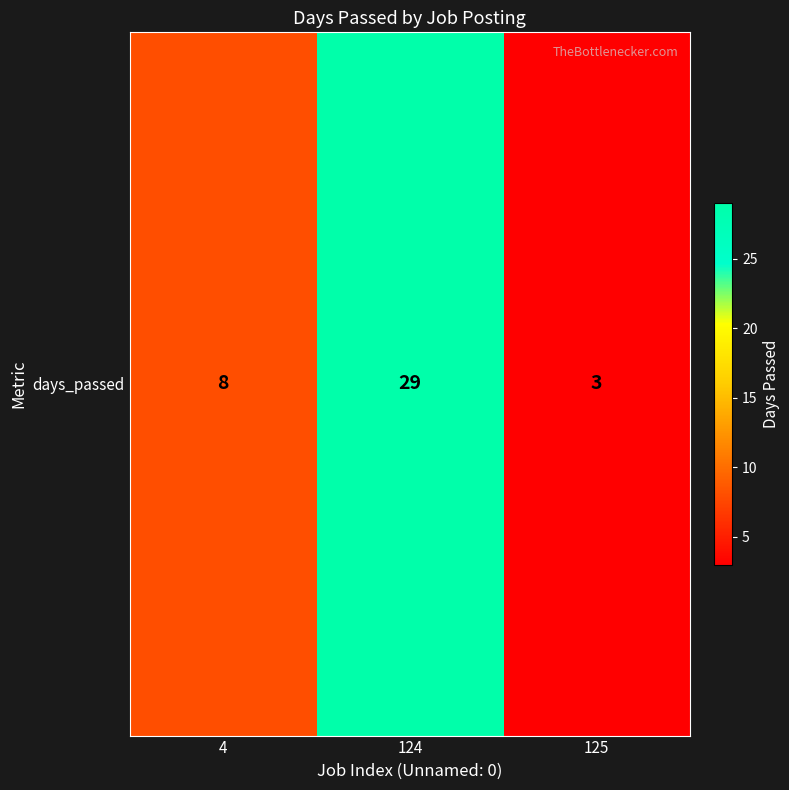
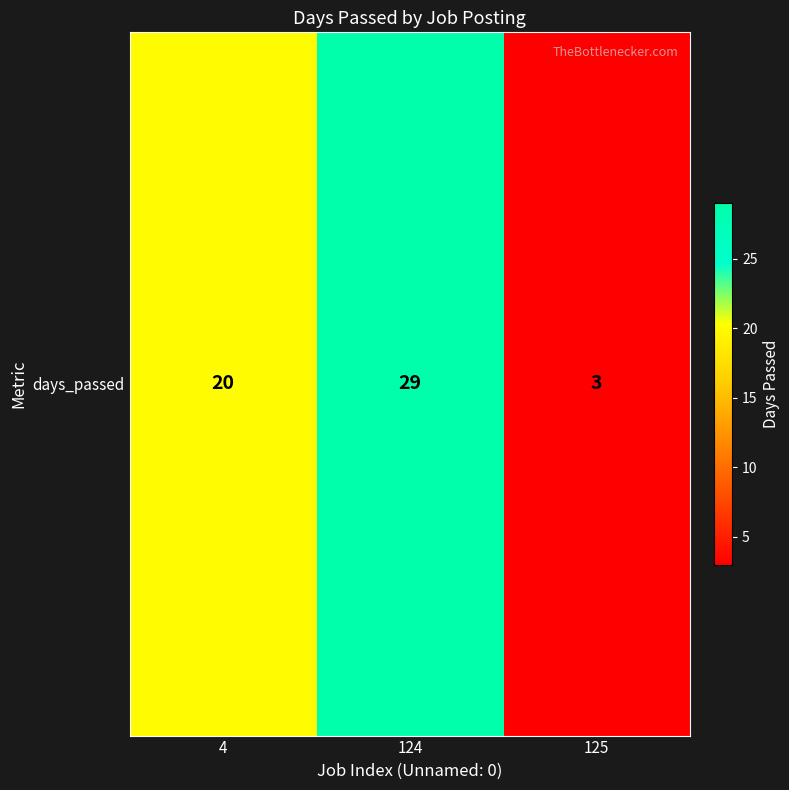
days_passed, 4: 8 -> 20
